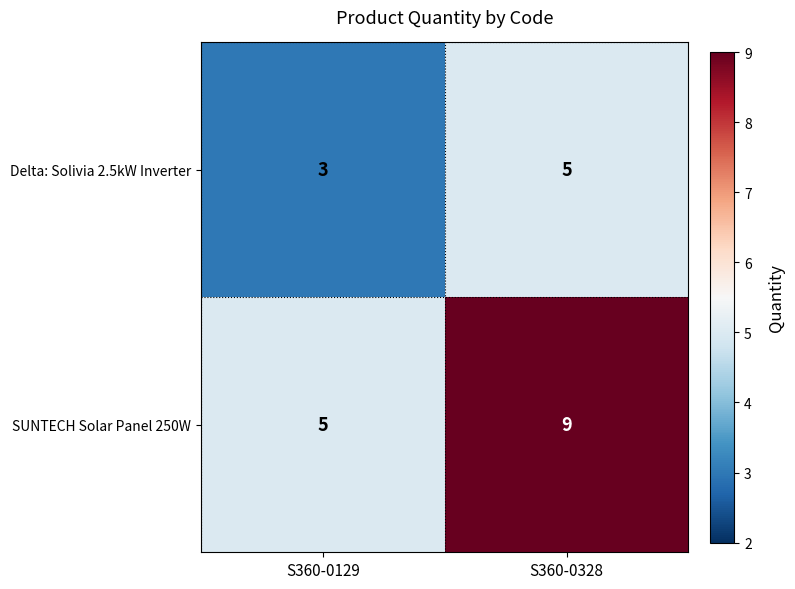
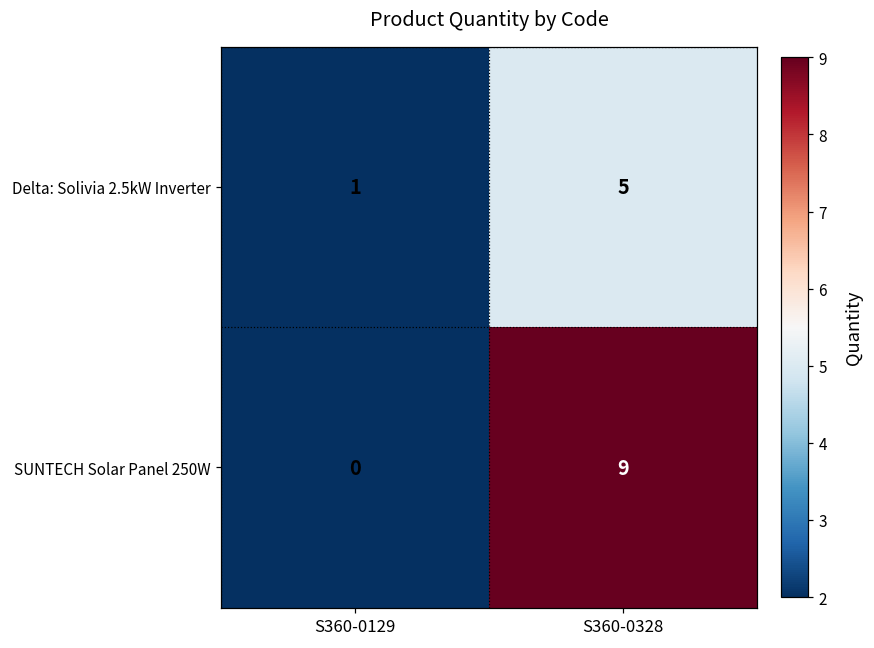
Delta: Solivia 2.5kW Inverter, S360-0129: 3 -> 1
SUNTECH Solar Panel 250W, S360-0129: 5 -> 0
